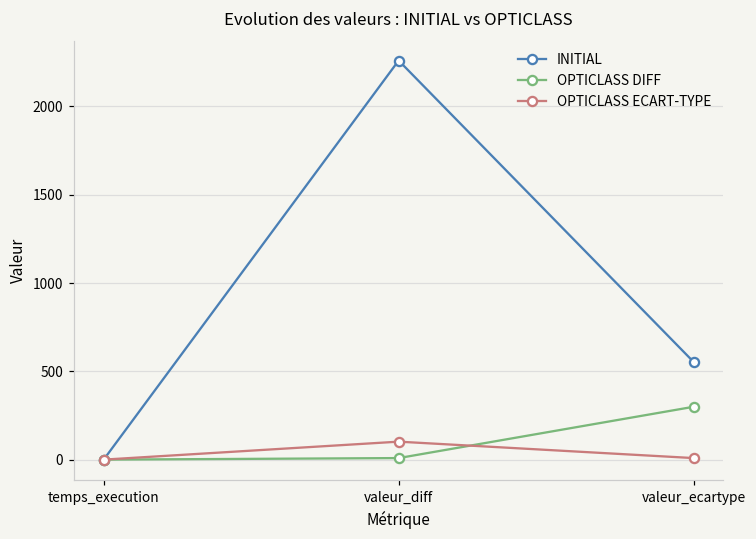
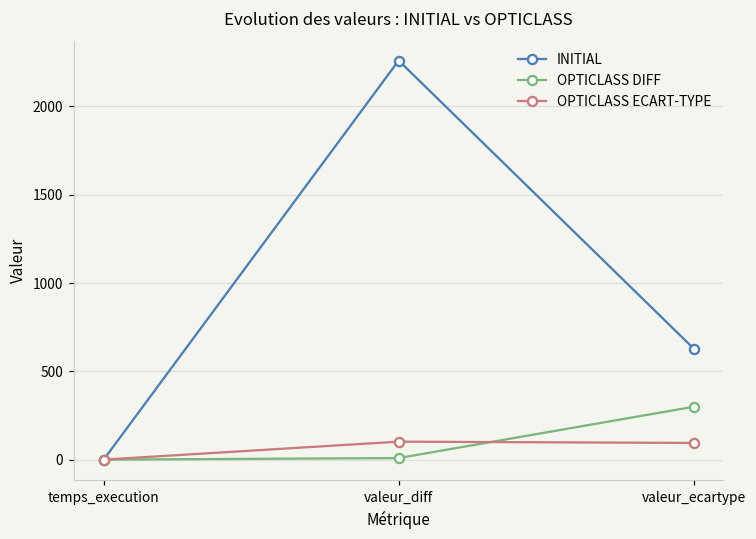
INITIAL, valeur_ecartype: 550 -> 630
OPTICLASS ECART-TYPE, valeur_ecartype: 10 -> 90
